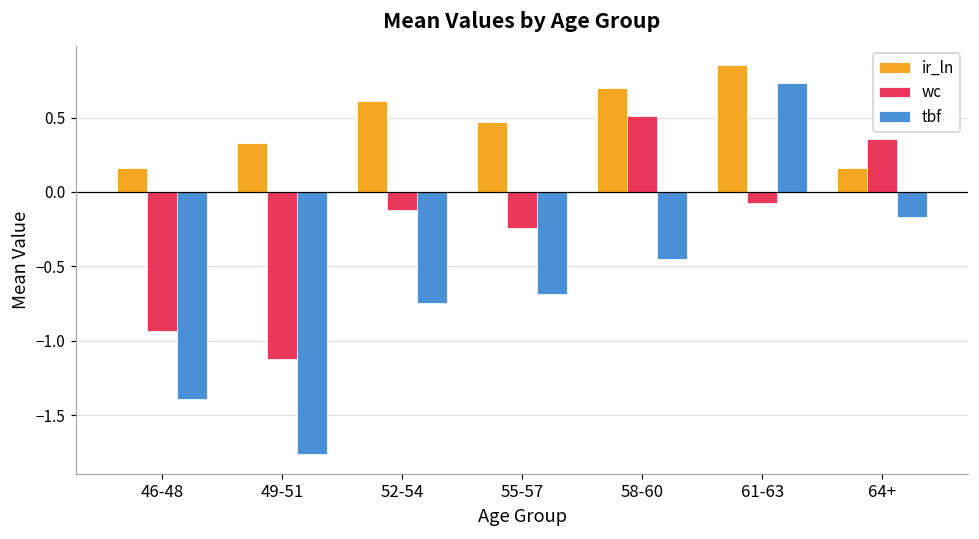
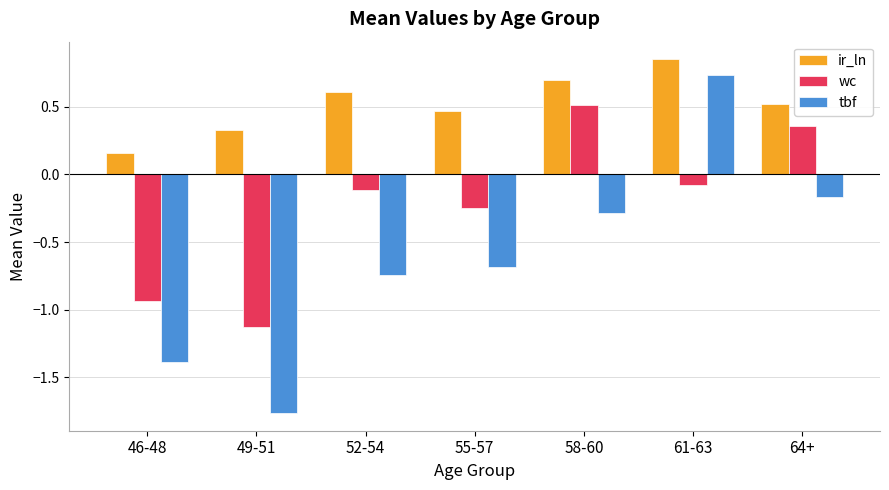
tbf, 58-60: -0.45 -> -0.29
ir_ln, 64+: 0.16 -> 0.52
